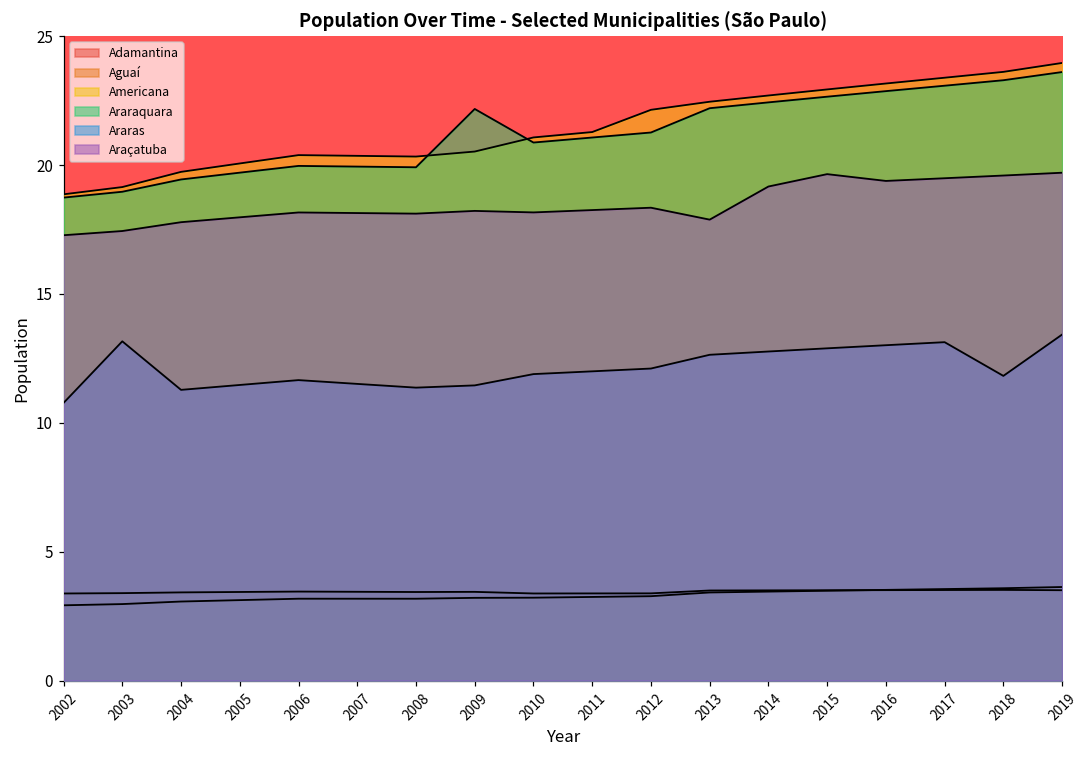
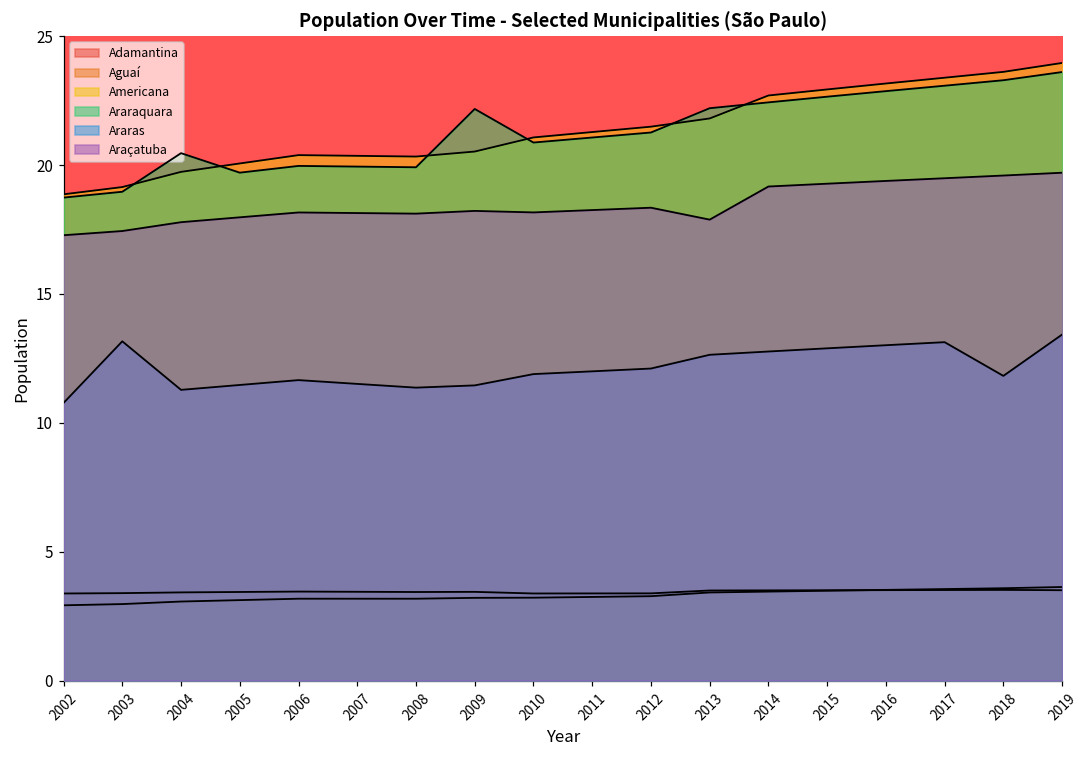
Araraquara, 2004: 19.4 -> 20.5
Americana, 2012: 22.1 -> 21.5
Americana, 2013: 22.5 -> 21.8
Araçatuba, 2015: 19.6 -> 19.3
